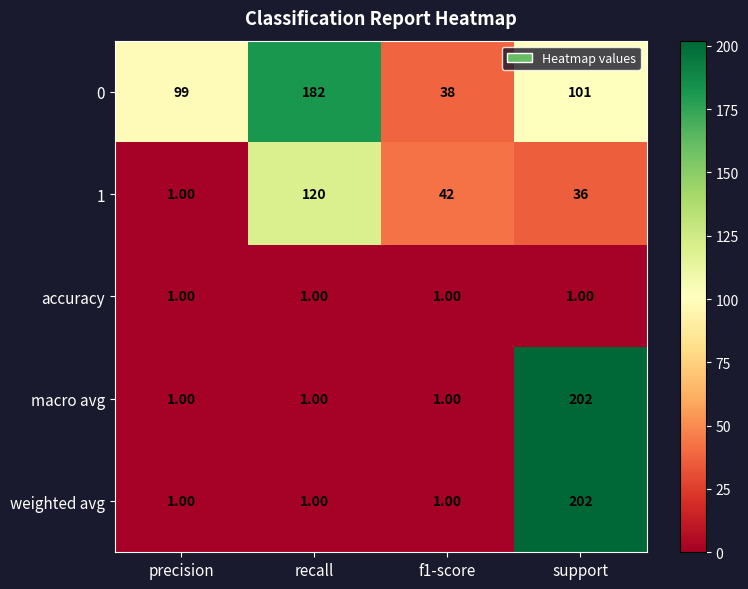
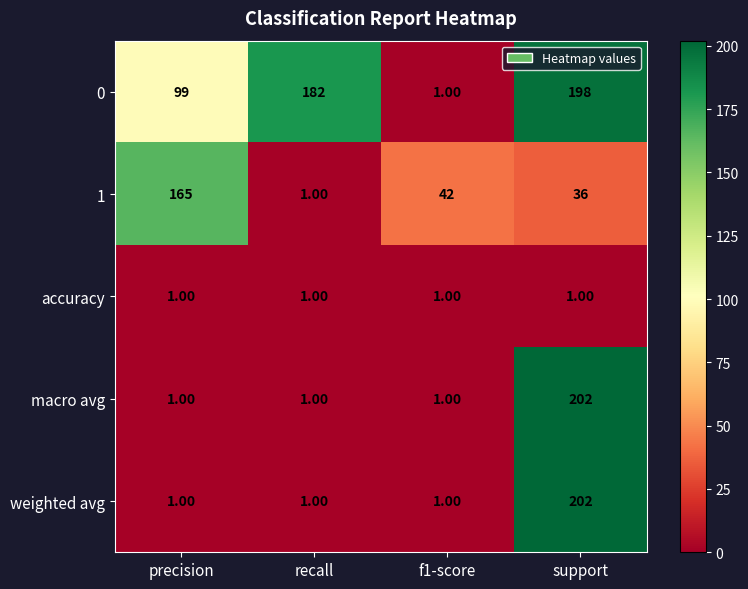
0, f1-score: 38 -> 1.00
0, support: 101 -> 198
1, precision: 1.00 -> 165
1, recall: 120 -> 1.00
